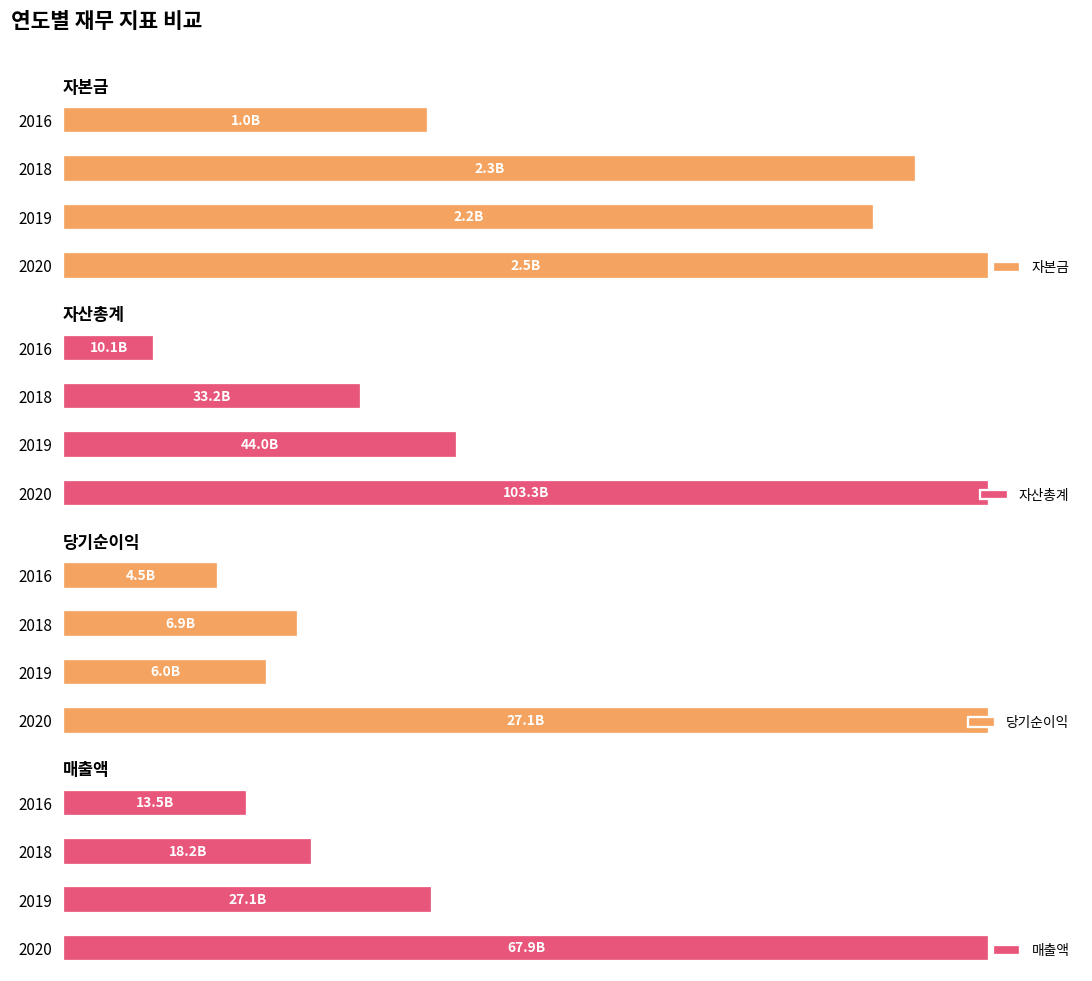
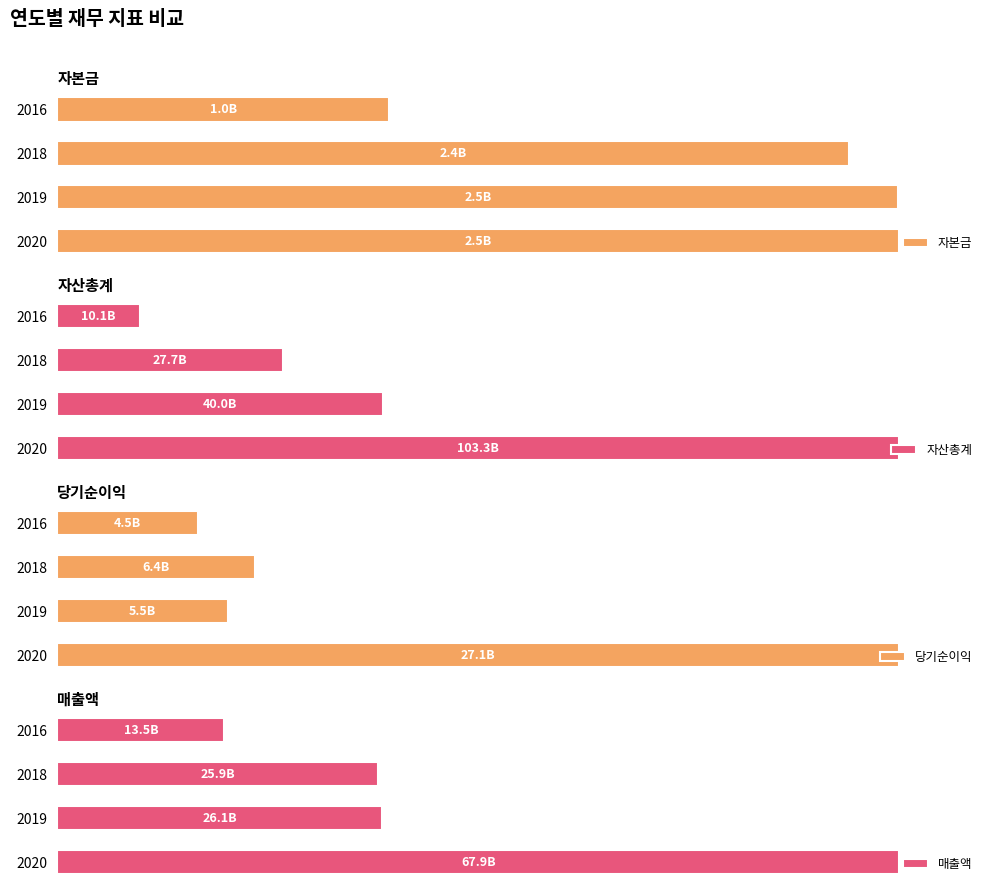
자본금, 2018: 2.3B -> 2.4B
자본금, 2019: 2.2B -> 2.5B
자산총계, 2018: 33.2B -> 27.7B
자산총계, 2019: 44.0B -> 40.0B
당기순이익, 2018: 6.9B -> 6.4B
당기순이익, 2019: 6.0B -> 5.5B
매출액, 2018: 18.2B -> 25.9B
매출액, 2019: 27.1B -> 26.1B
